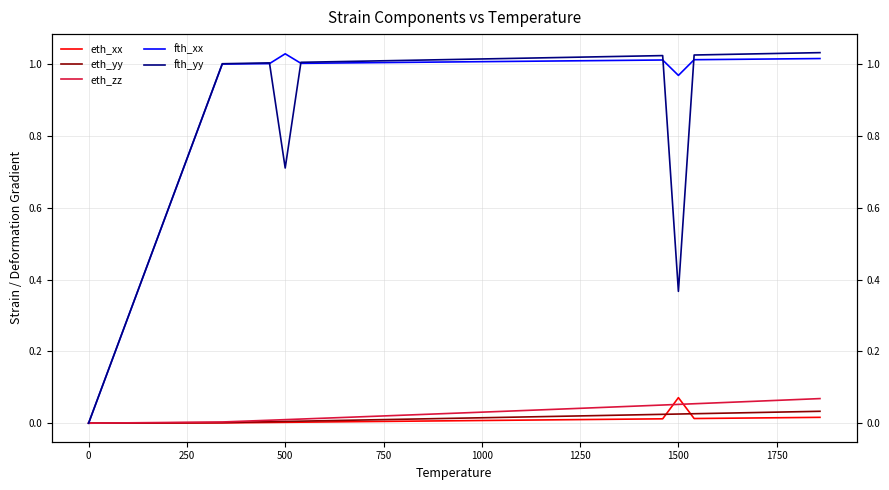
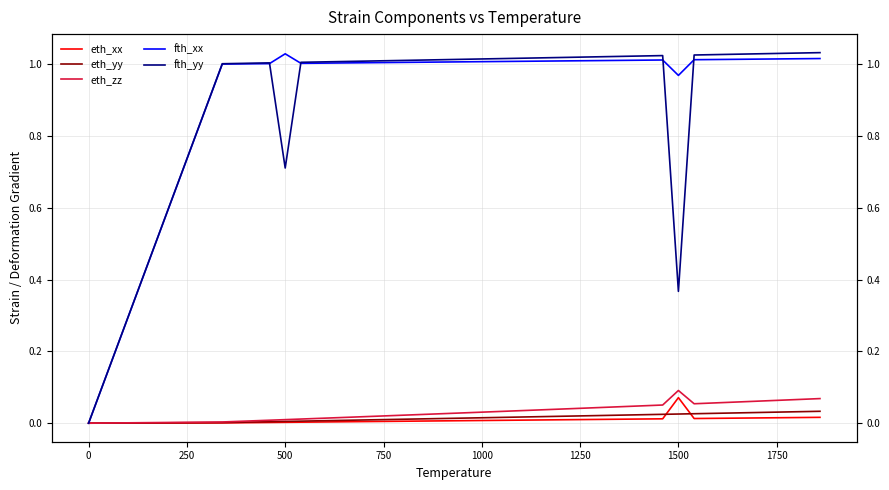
eth_zz, 1500: 0.05 -> 0.09
